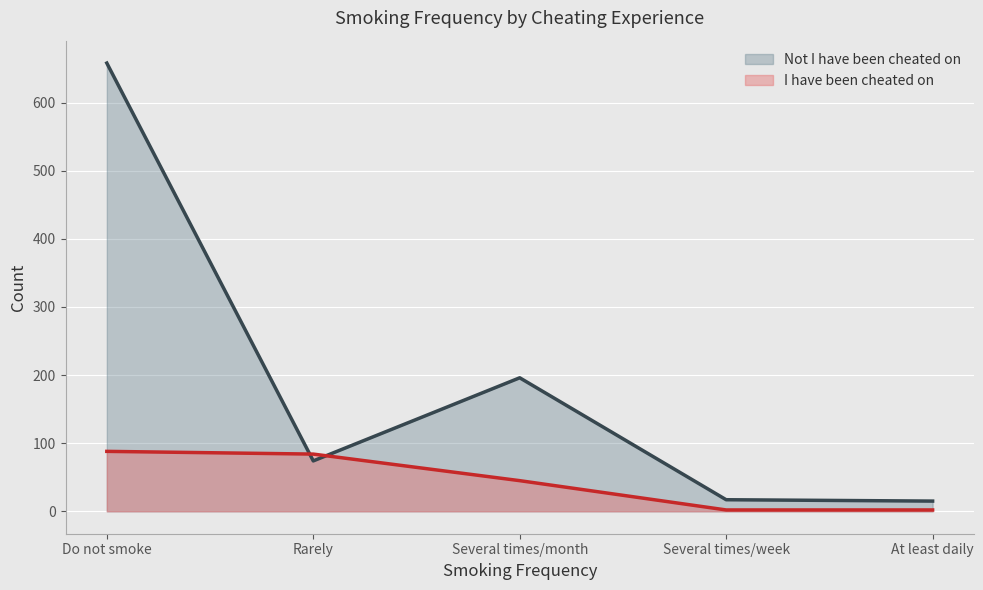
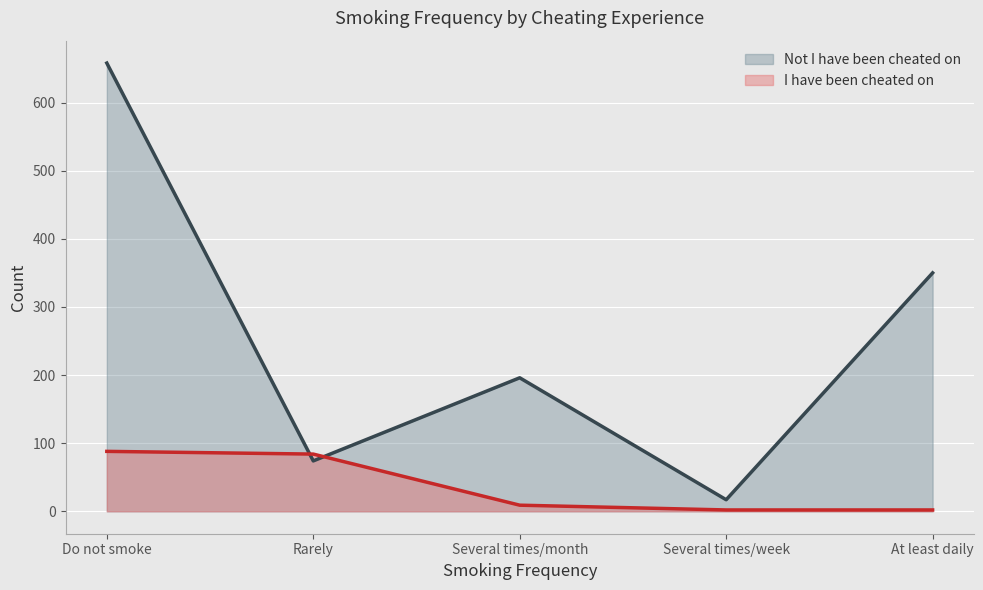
I have been cheated on, Several times/month: 50 -> 10
Not I have been cheated on, At least daily: 20 -> 350
